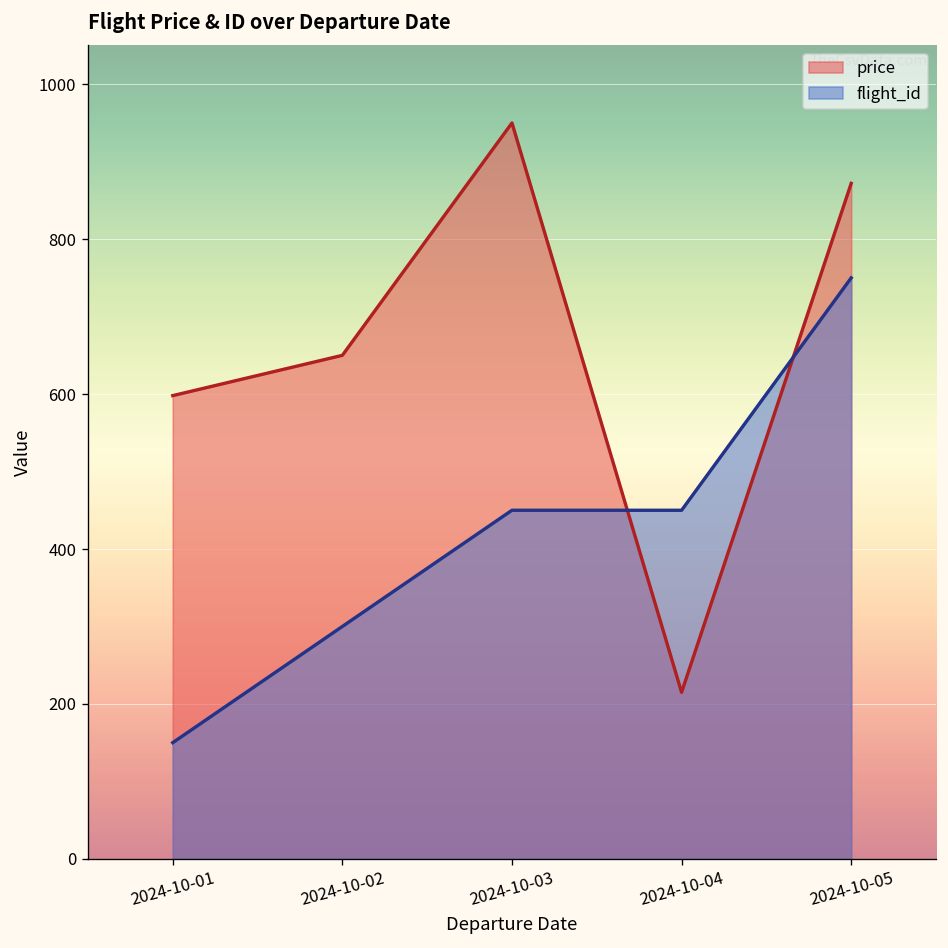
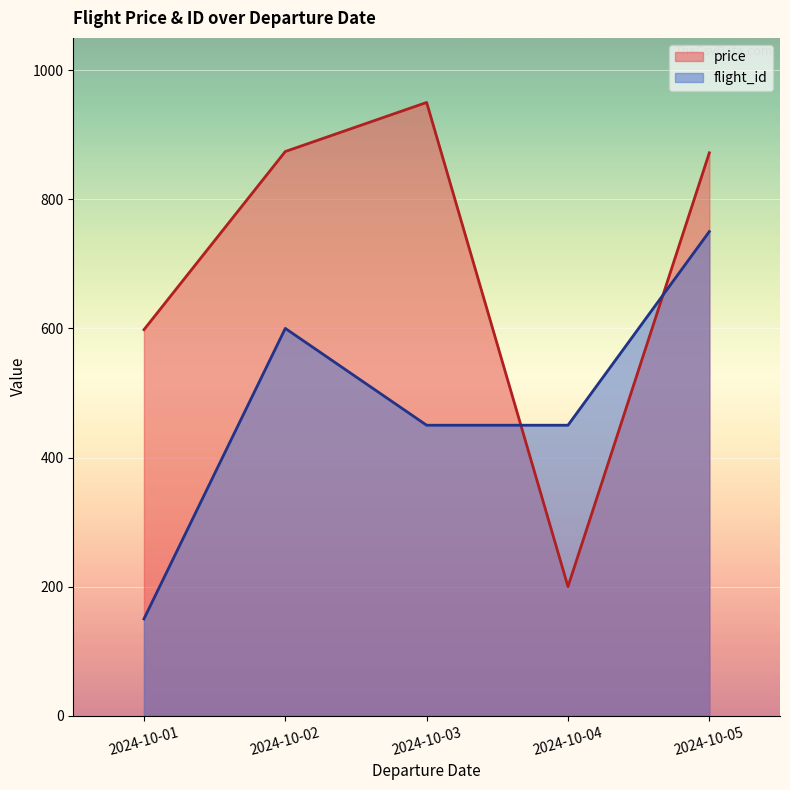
price, 2024-10-02: 650 -> 870
flight_id, 2024-10-02: 300 -> 600
price, 2024-10-04: 220 -> 200
